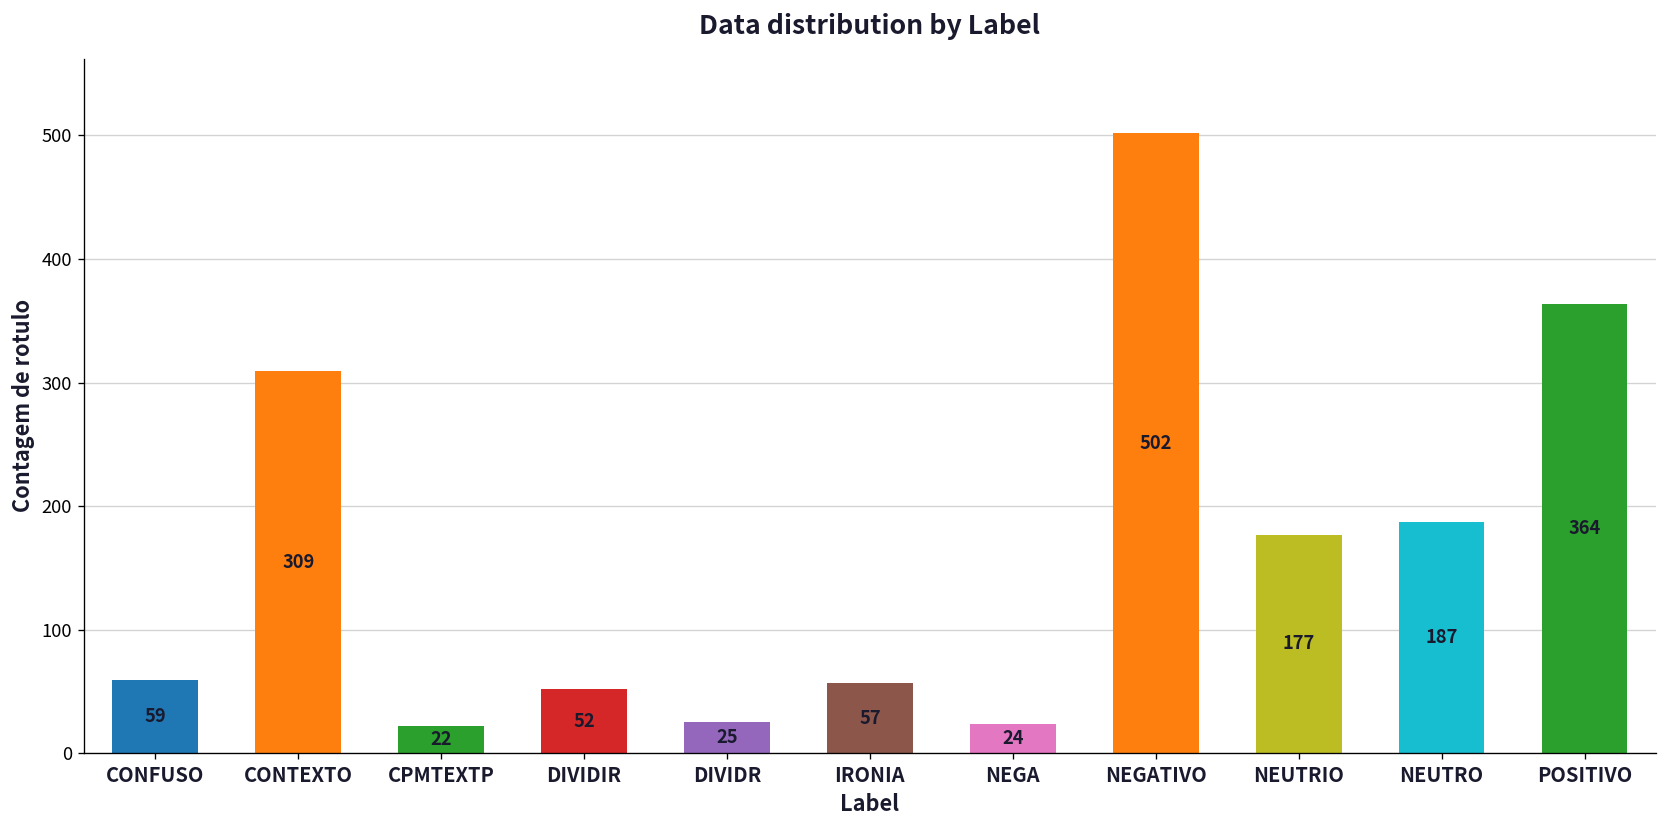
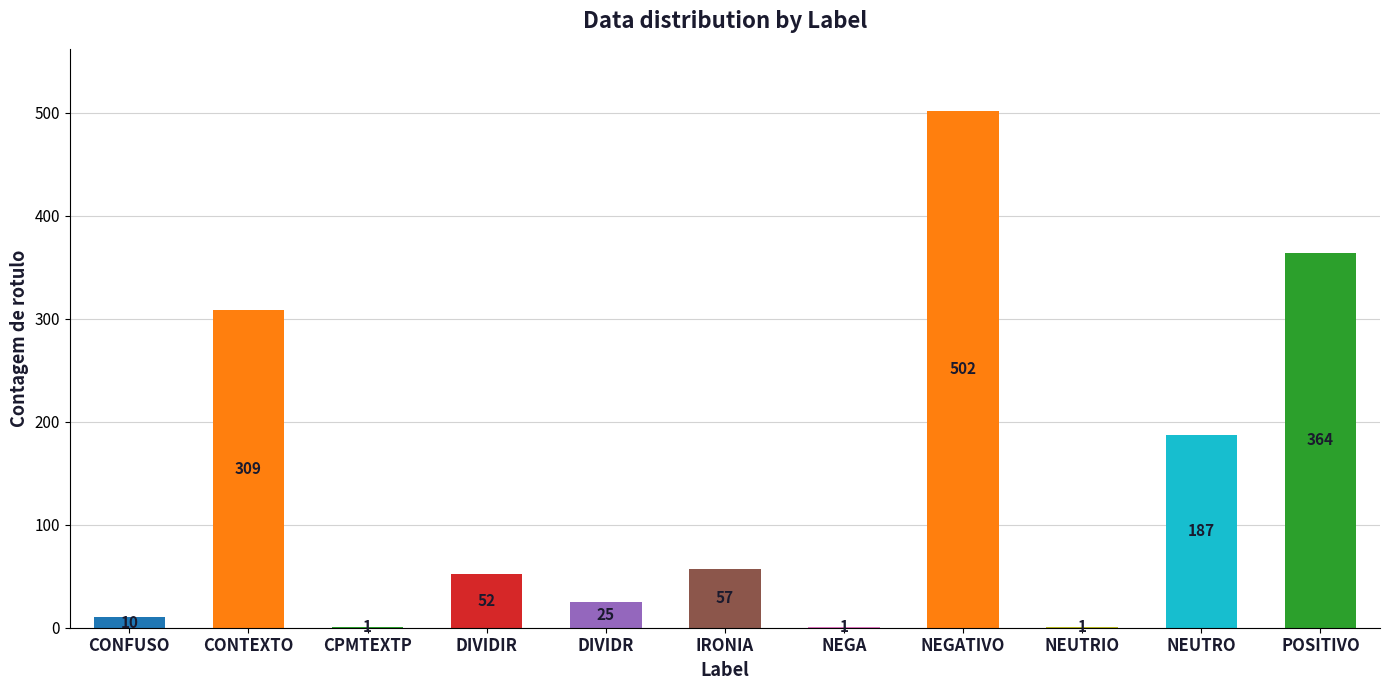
CONFUSO: 59 -> 10
CPMTEXTP: 22 -> 1
NEGA: 24 -> 1
NEUTRIO: 177 -> 1
